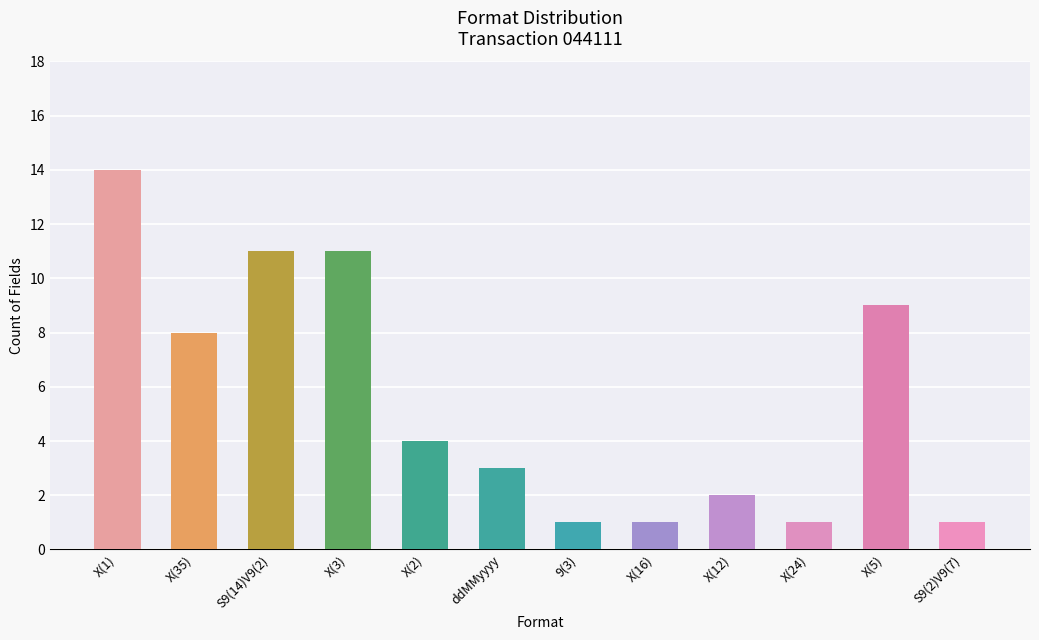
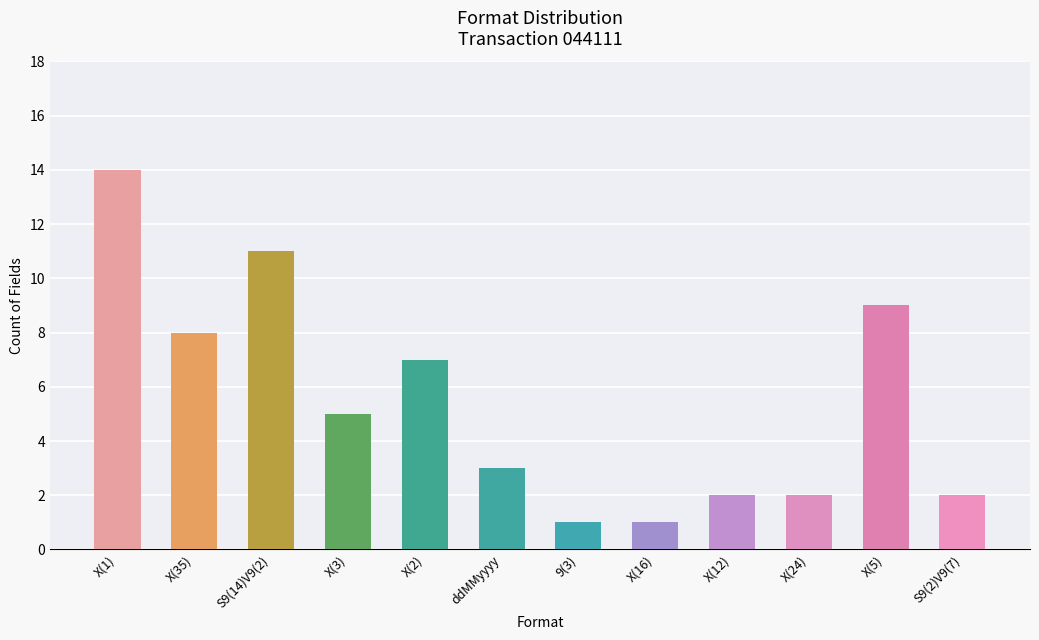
X(3): 11 -> 5
X(2): 4 -> 7
X(24): 1 -> 2
S9(2)V9(7): 1 -> 2
